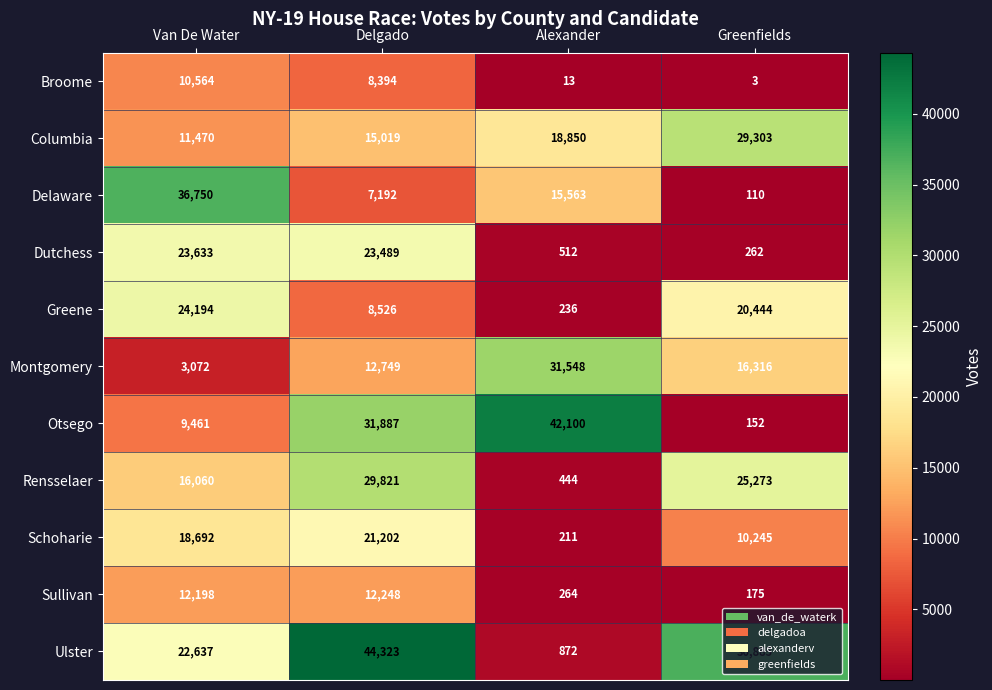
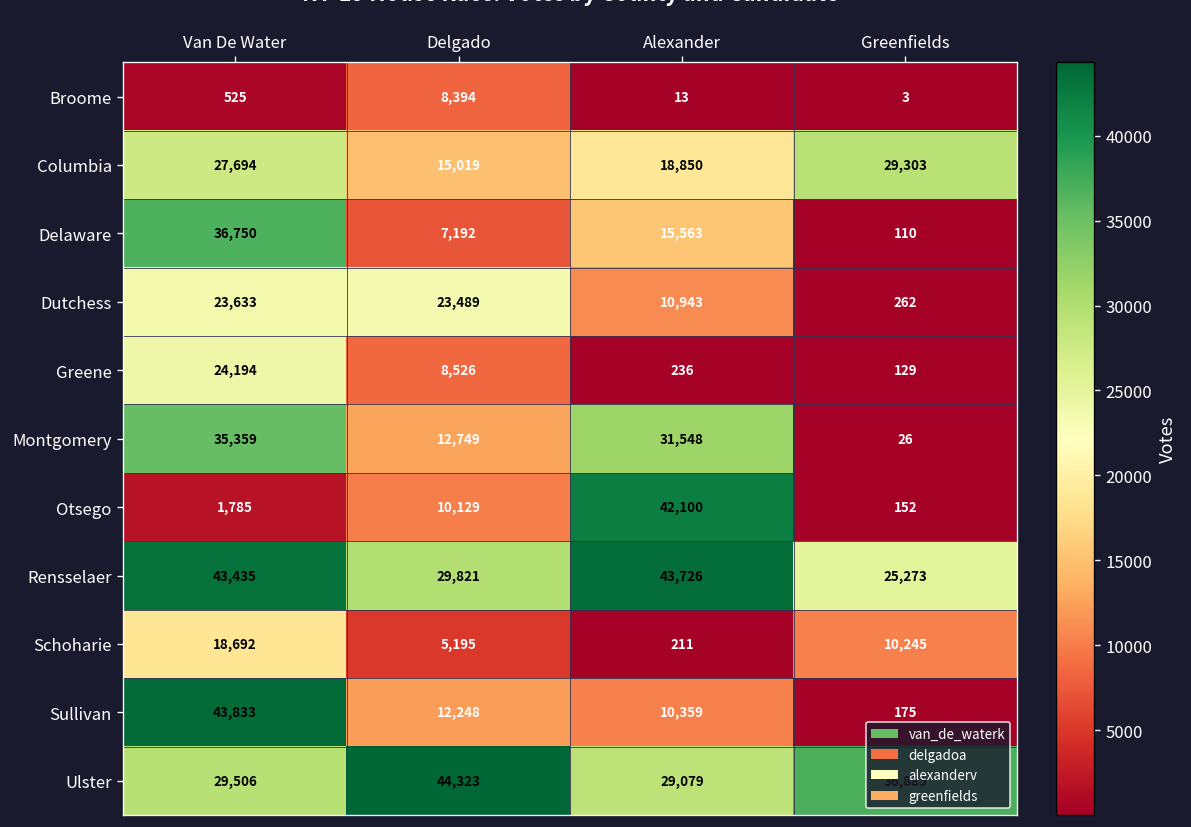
Broome, Van De Water: 10,564 -> 525
Columbia, Van De Water: 11,470 -> 27,694
Dutchess, Alexander: 512 -> 10,943
Greene, Greenfields: 20,444 -> 129
Montgomery, Van De Water: 3,072 -> 35,359
Montgomery, Greenfields: 16,316 -> 26
Otsego, Van De Water: 9,461 -> 1,785
Otsego, Delgado: 31,887 -> 10,129
Rensselaer, Van De Water: 16,060 -> 43,435
Rensselaer, Alexander: 444 -> 43,726
Schoharie, Delgado: 21,202 -> 5,195
Sullivan, Van De Water: 12,198 -> 43,833
Sullivan, Alexander: 264 -> 10,359
Ulster, Van De Water: 22,637 -> 29,506
Ulster, Alexander: 872 -> 29,079
